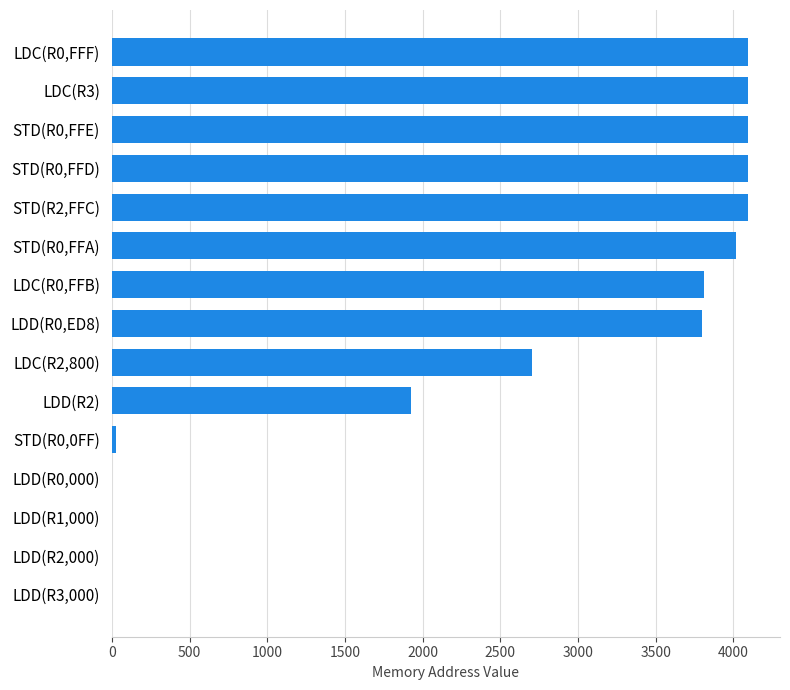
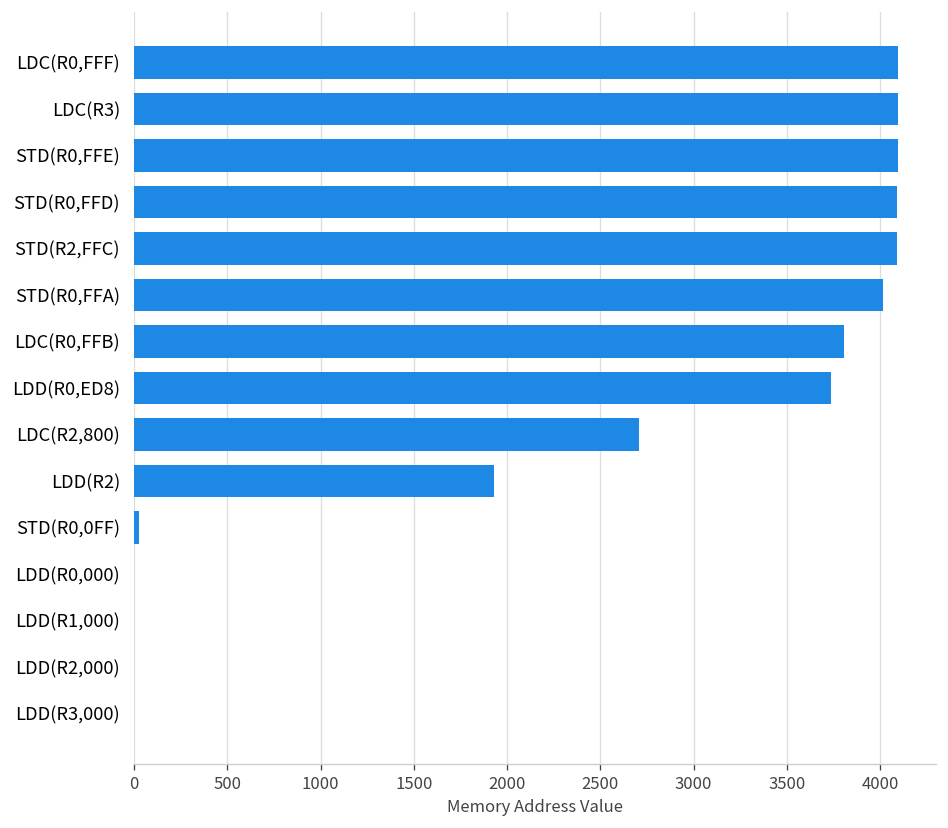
LDD(R0,ED8): 3800 -> 3740
